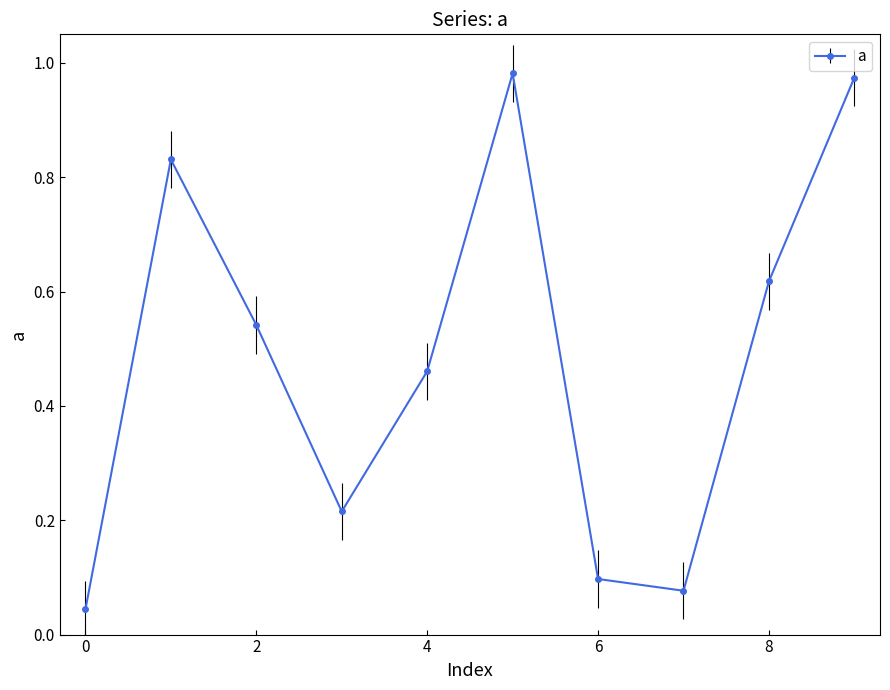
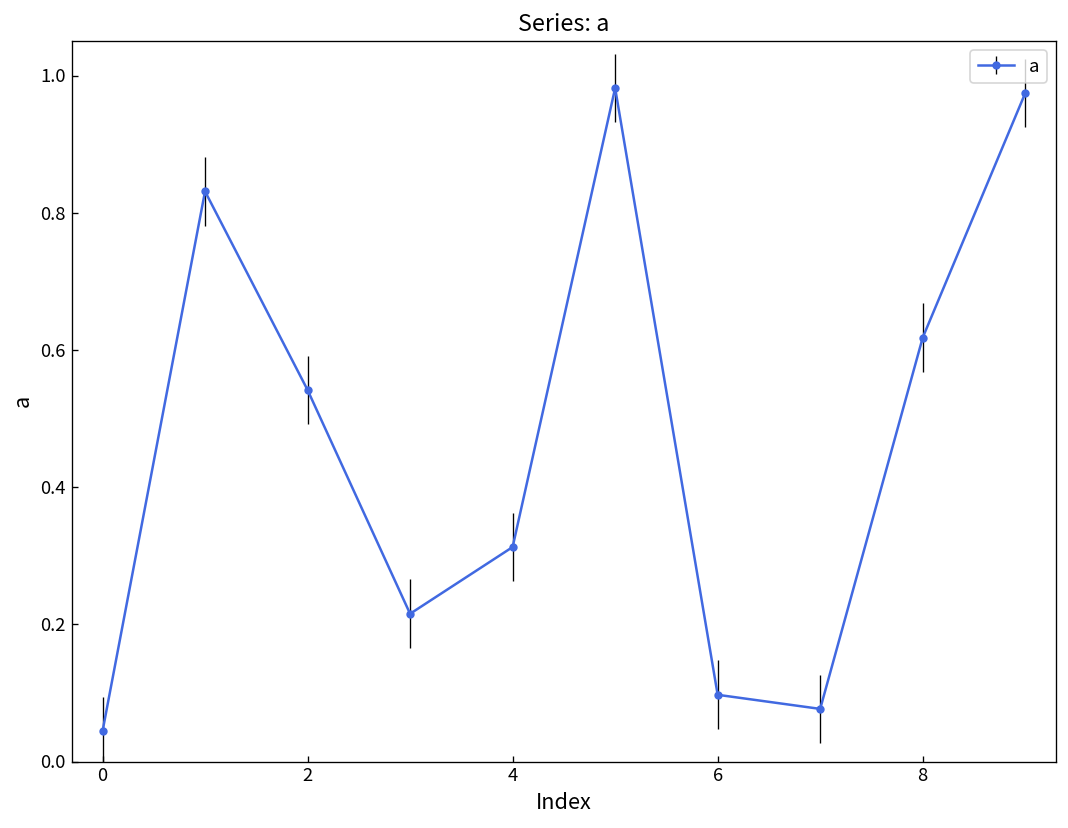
4: 0.46 -> 0.31
